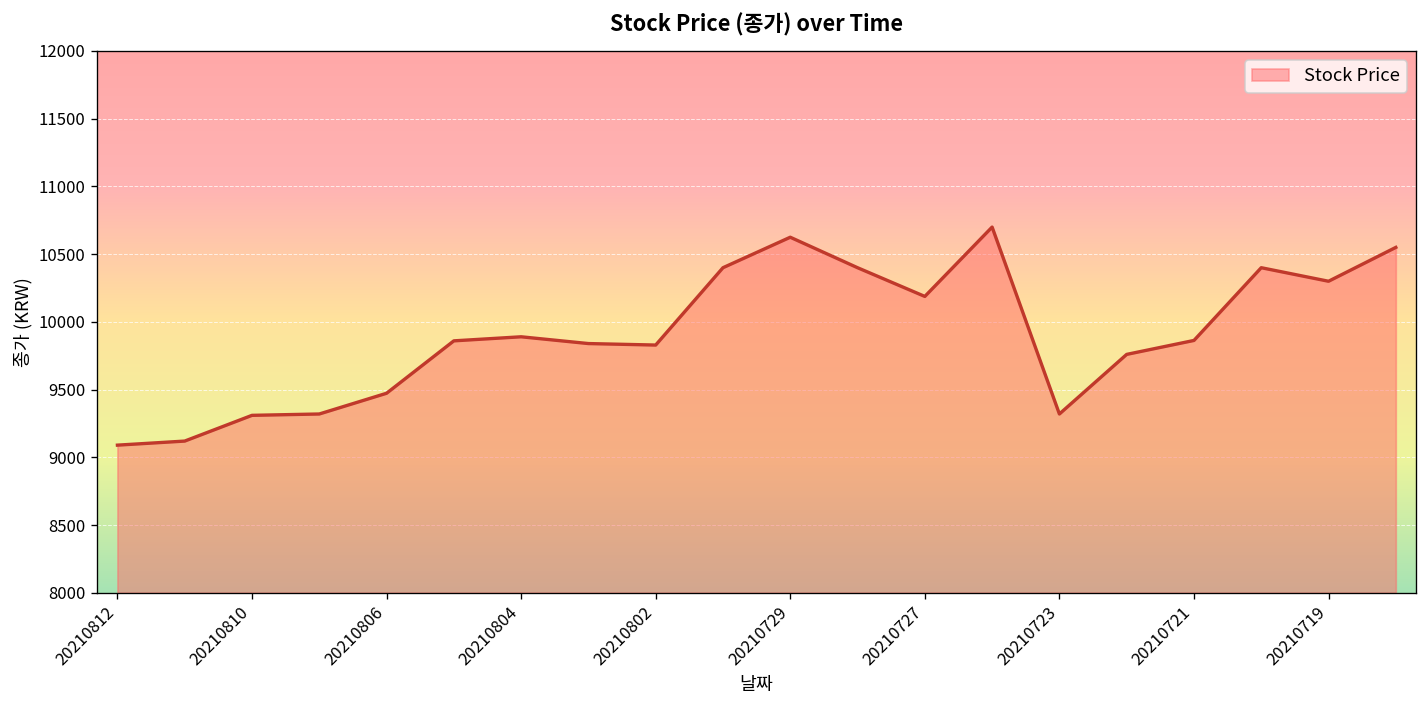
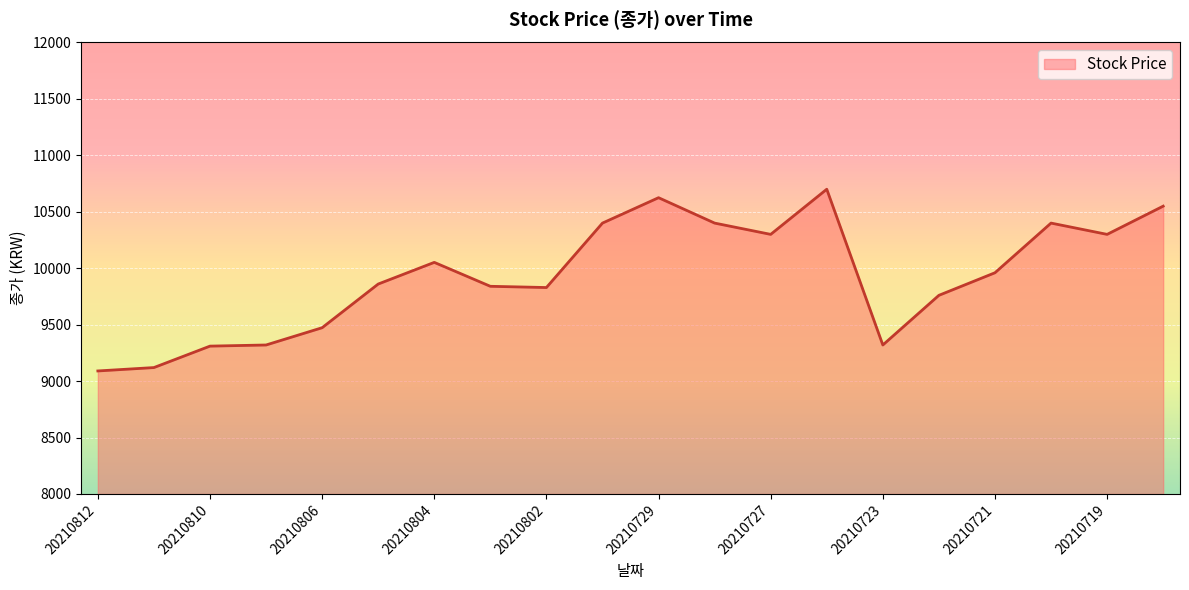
20210804: 9890 -> 10050
20210727: 10190 -> 10300
20210721: 9860 -> 9960
